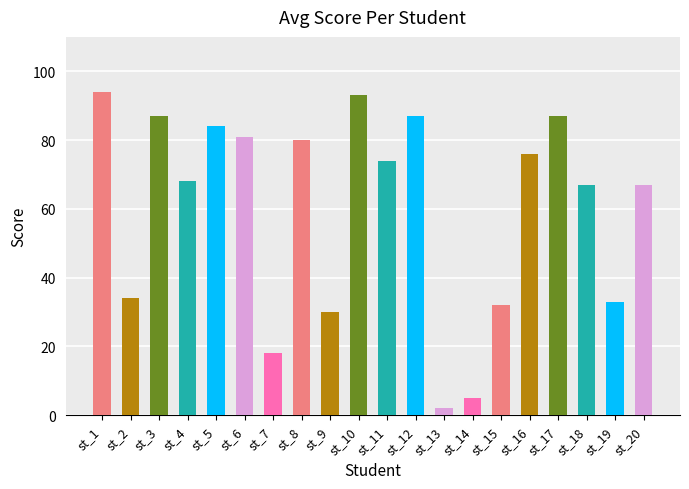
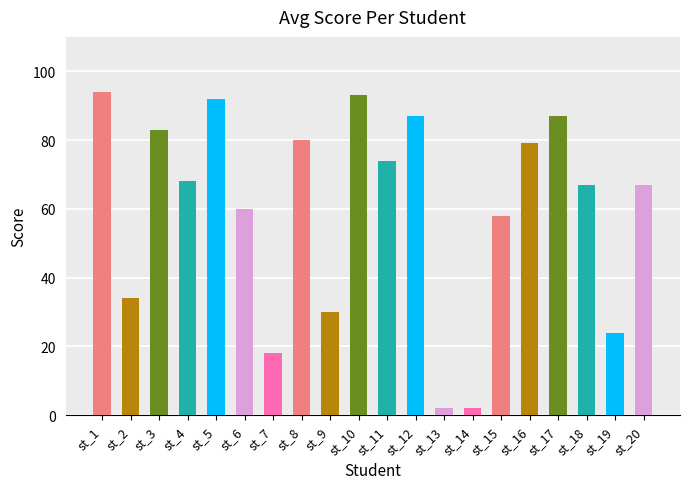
st_3: 87 -> 83
st_5: 84 -> 92
st_6: 81 -> 60
st_14: 5 -> 2
st_15: 32 -> 58
st_16: 76 -> 79
st_19: 33 -> 24
